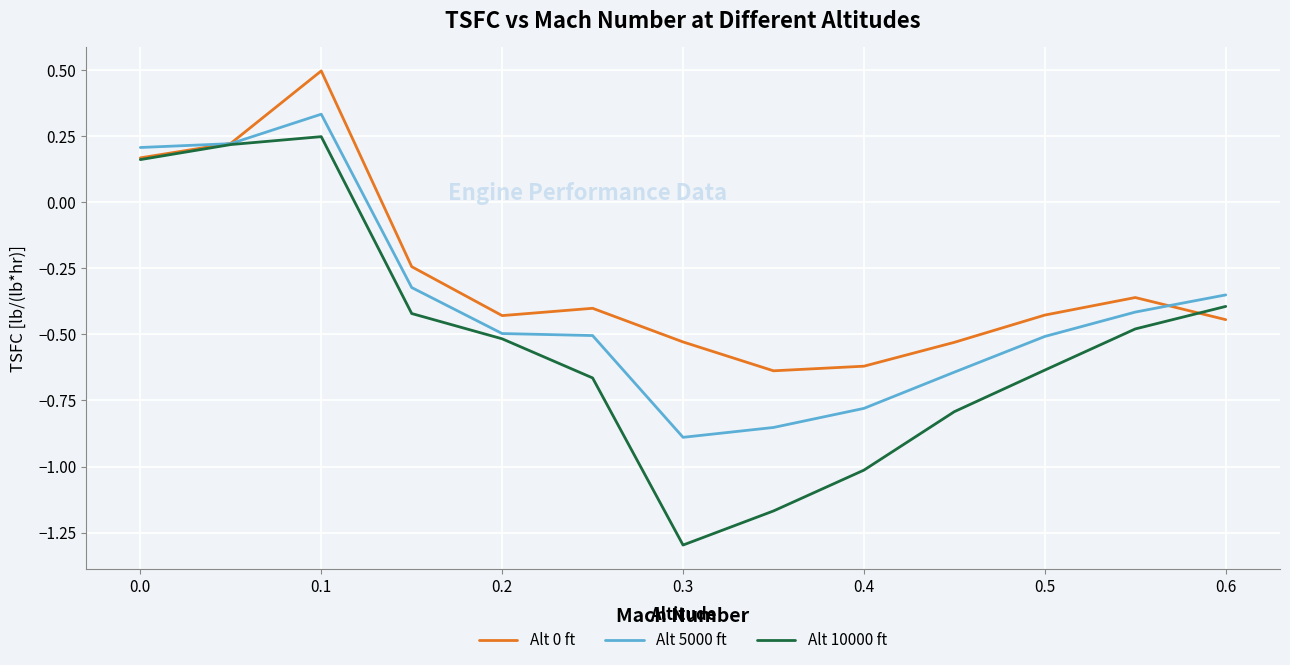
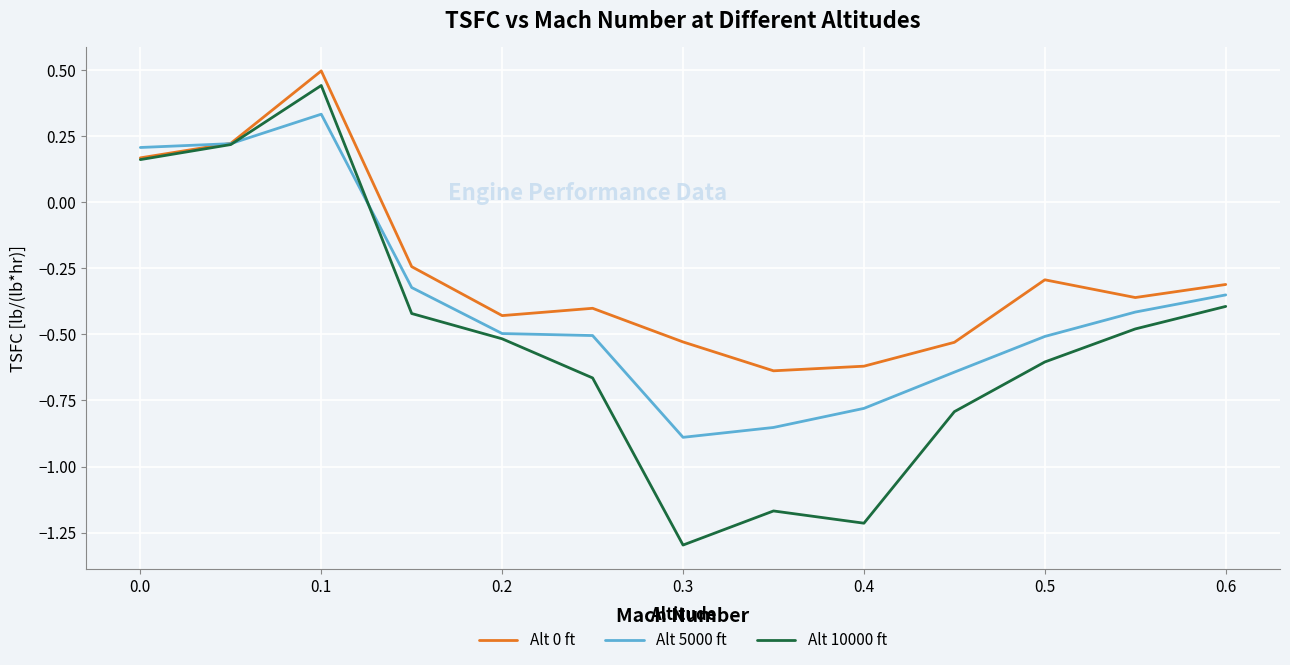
Alt 10000 ft, 0.1: 0.25 -> 0.44
Alt 10000 ft, 0.4: -1.01 -> -1.21
Alt 0 ft, 0.5: -0.43 -> -0.29
Alt 10000 ft, 0.5: -0.64 -> -0.60
Alt 0 ft, 0.6: -0.44 -> -0.31
